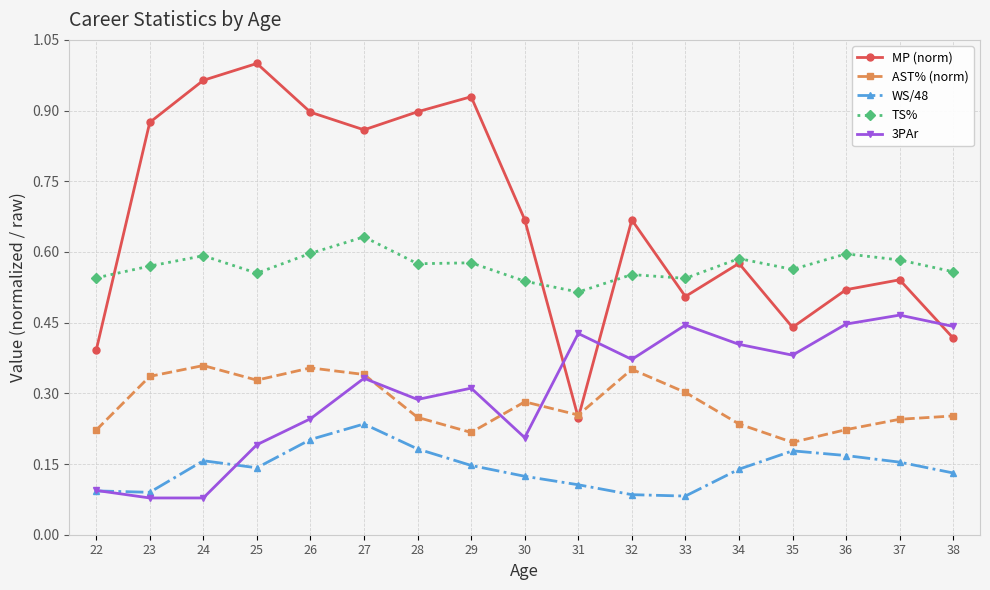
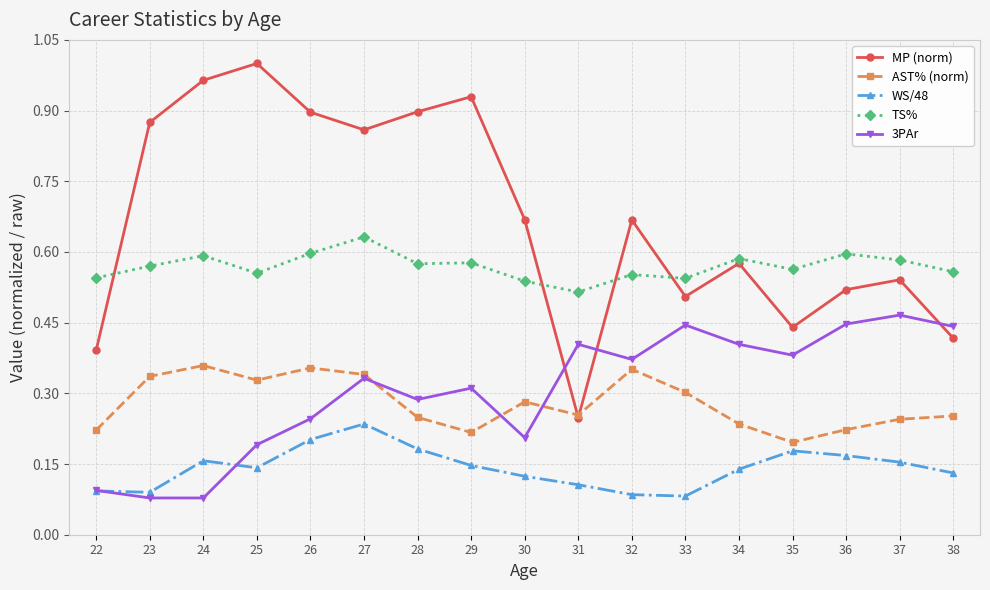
3PAr, 31: 0.43 -> 0.40
